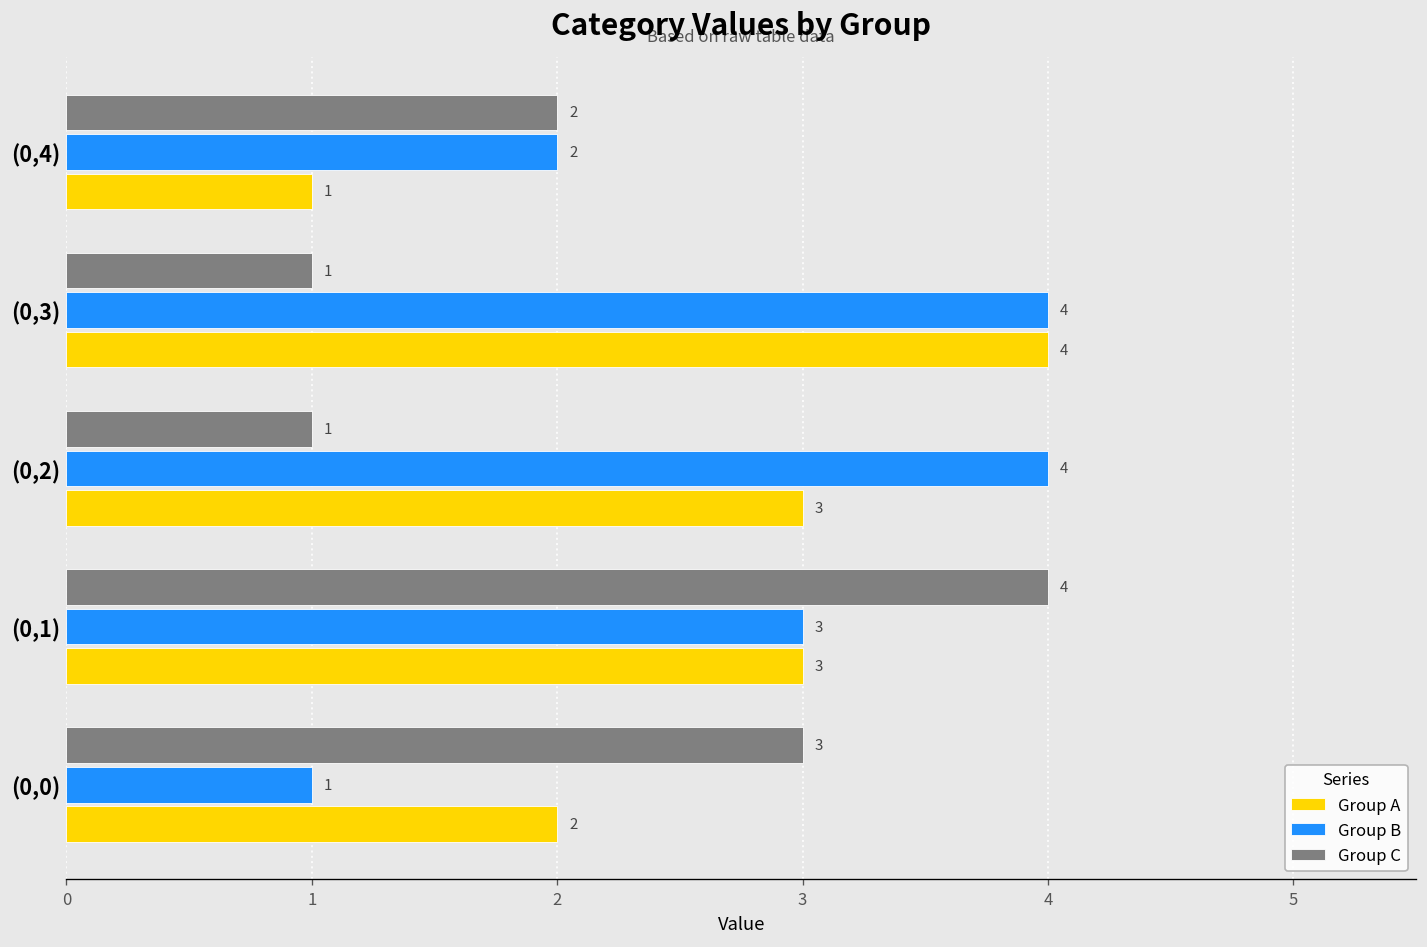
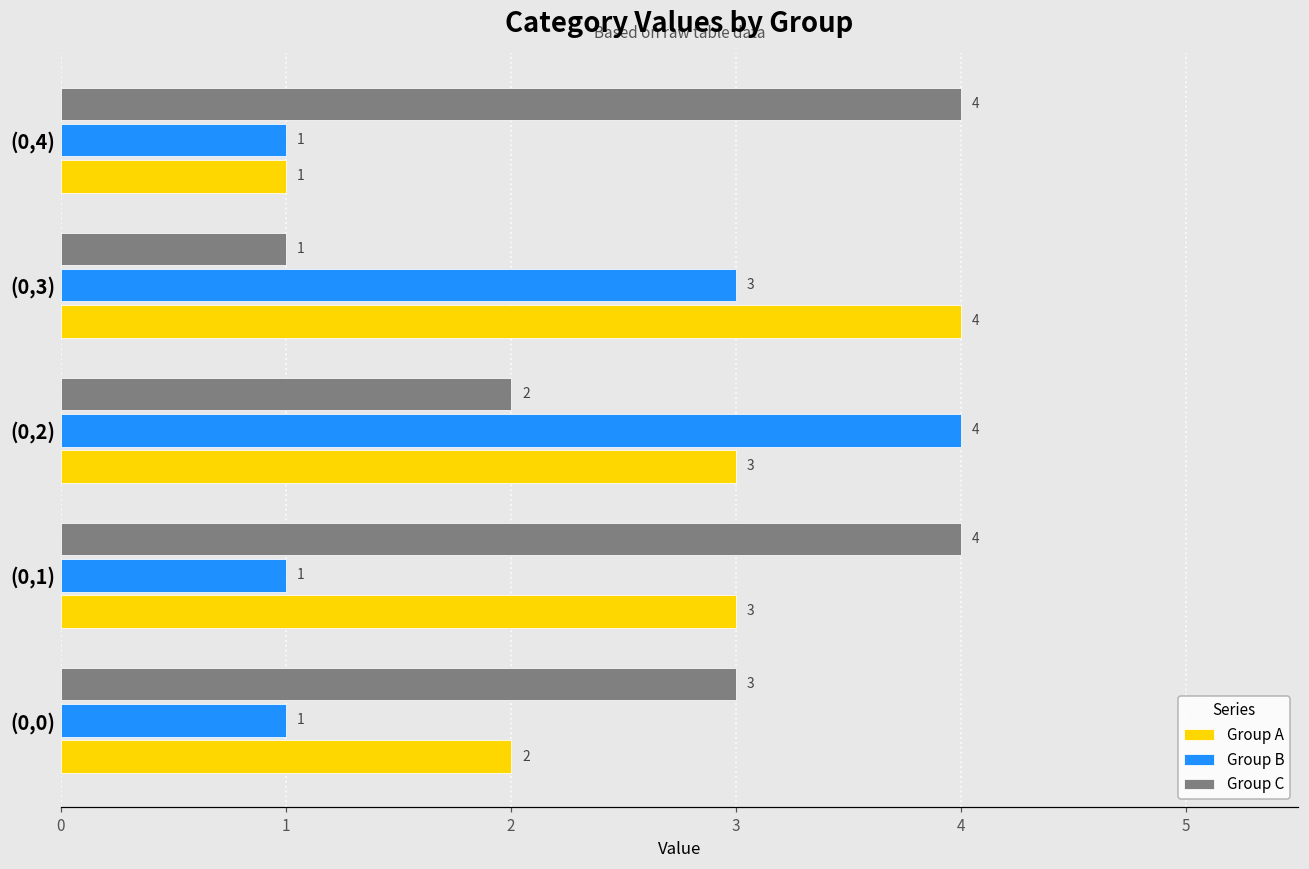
Group C, (0,4): 2 -> 4
Group B, (0,4): 2 -> 1
Group B, (0,3): 4 -> 3
Group C, (0,2): 1 -> 2
Group B, (0,1): 3 -> 1
